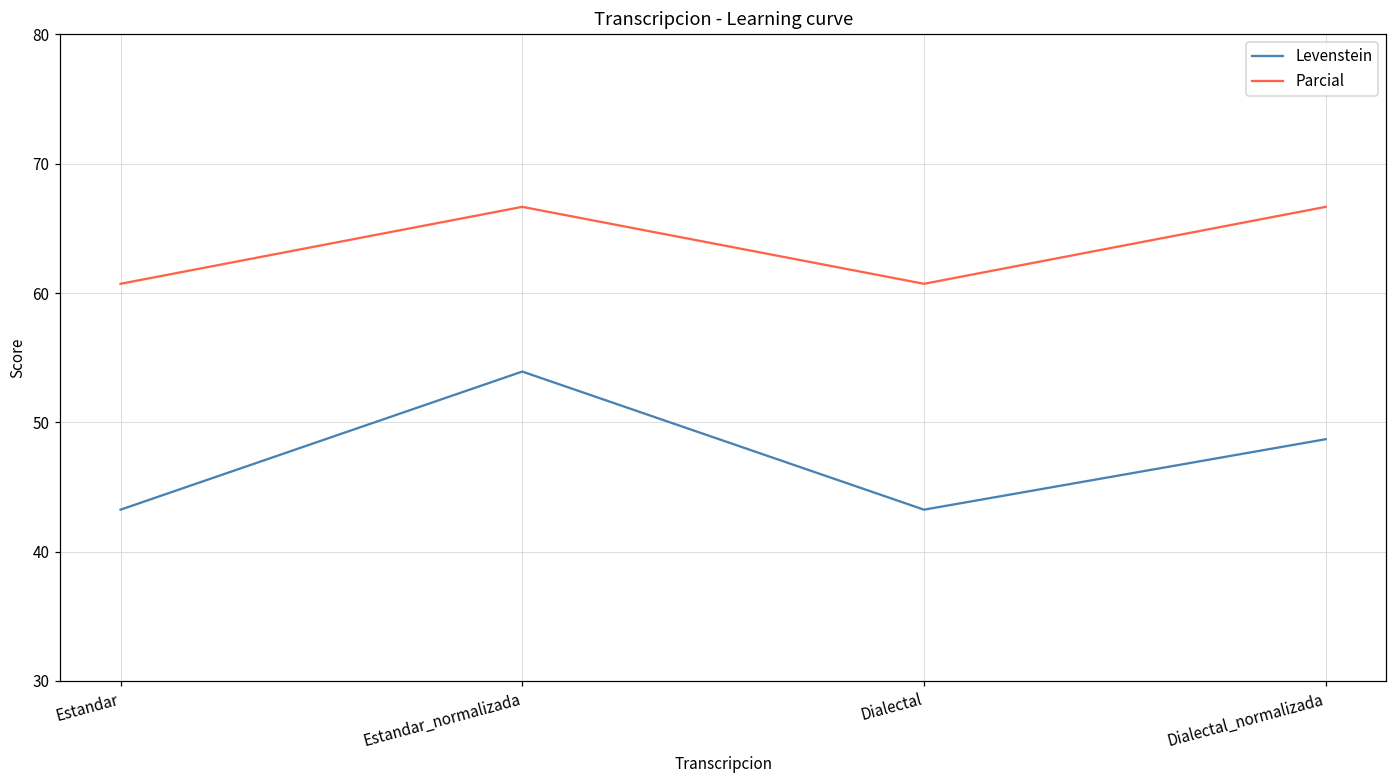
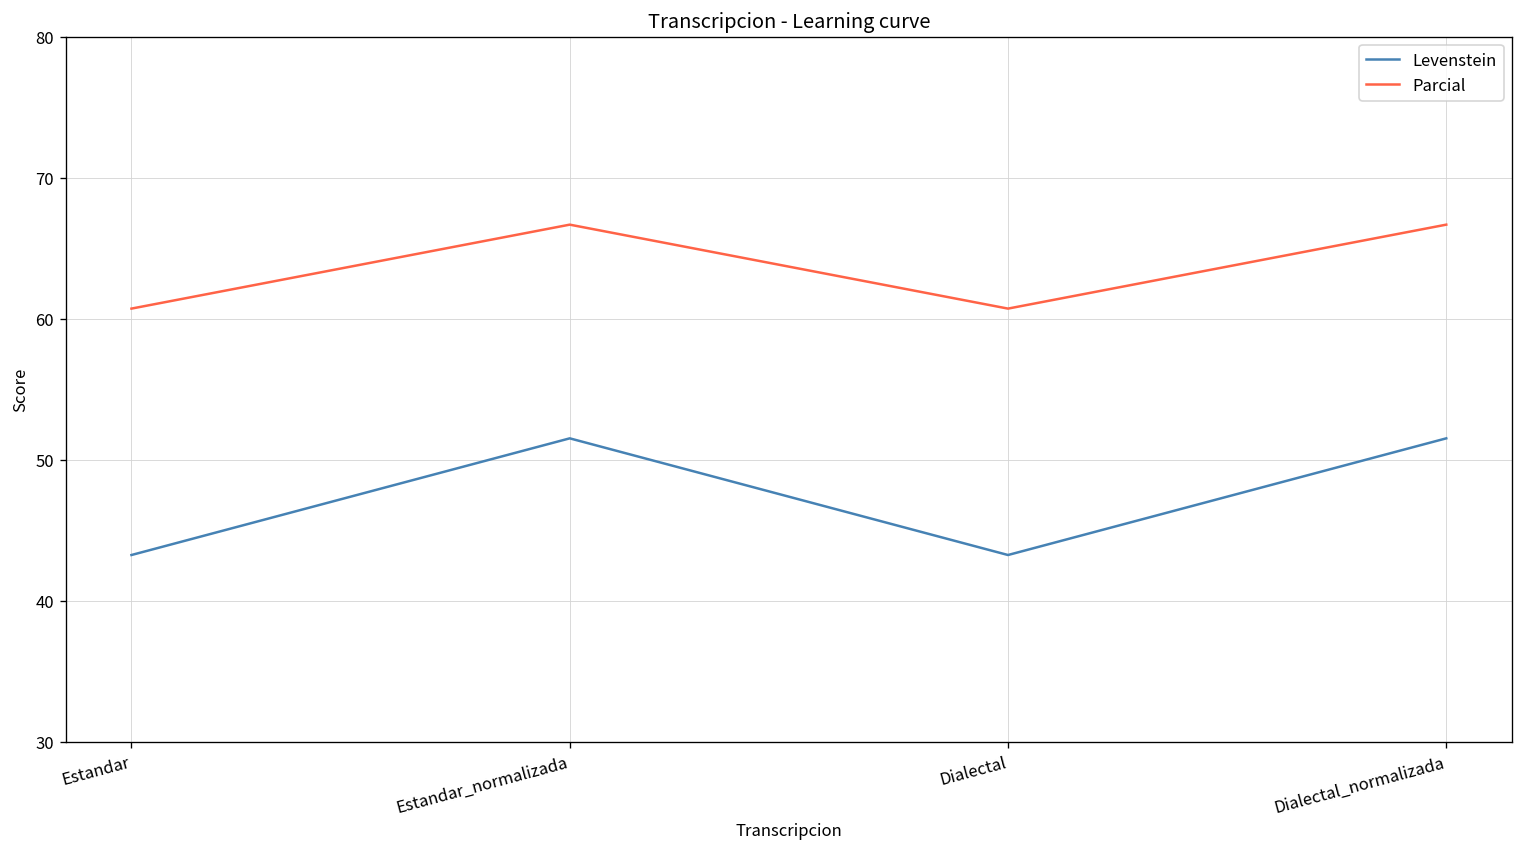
Levenstein, Estandar_normalizada: 53.9 -> 51.5
Levenstein, Dialectal_normalizada: 48.7 -> 51.5
